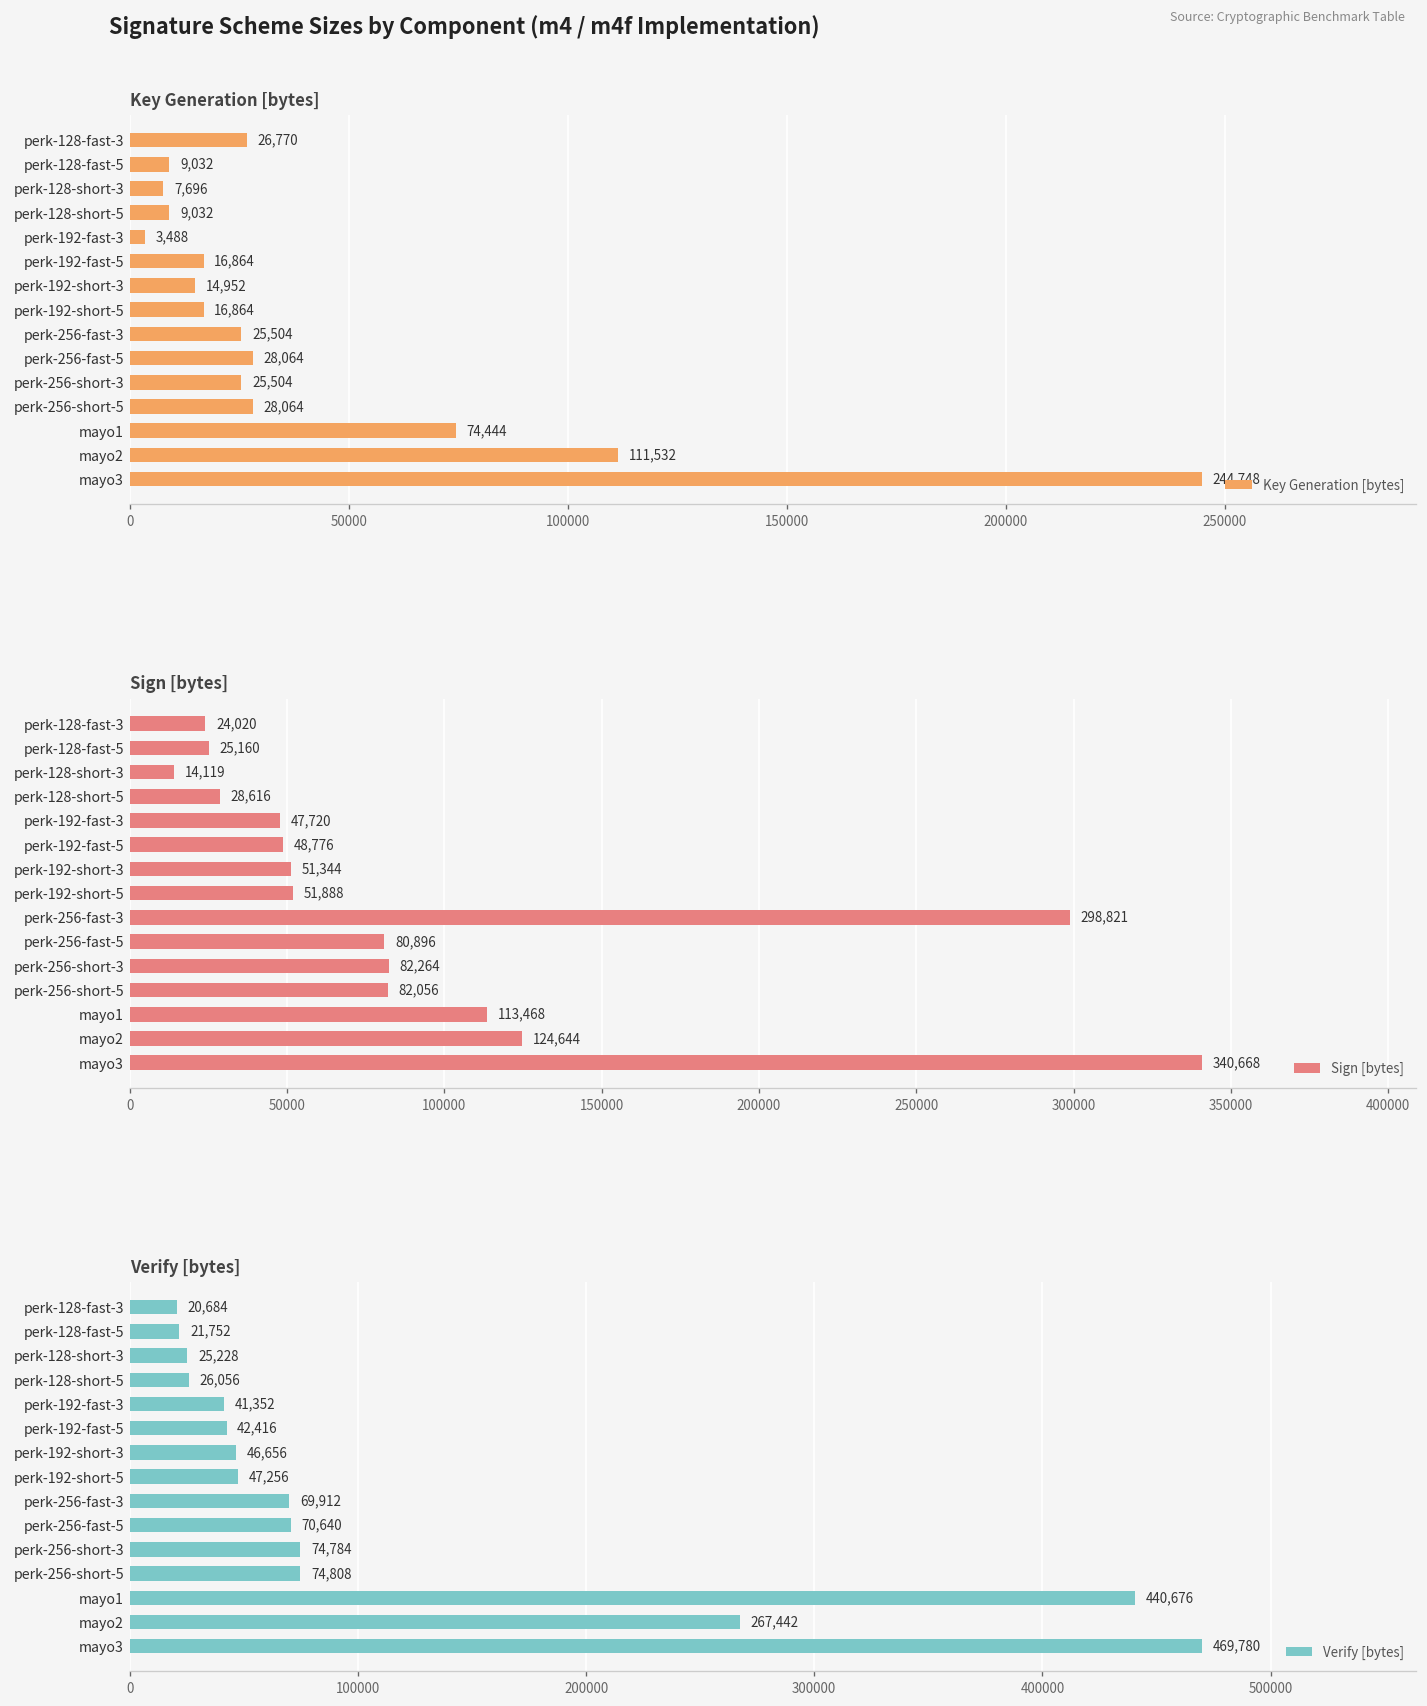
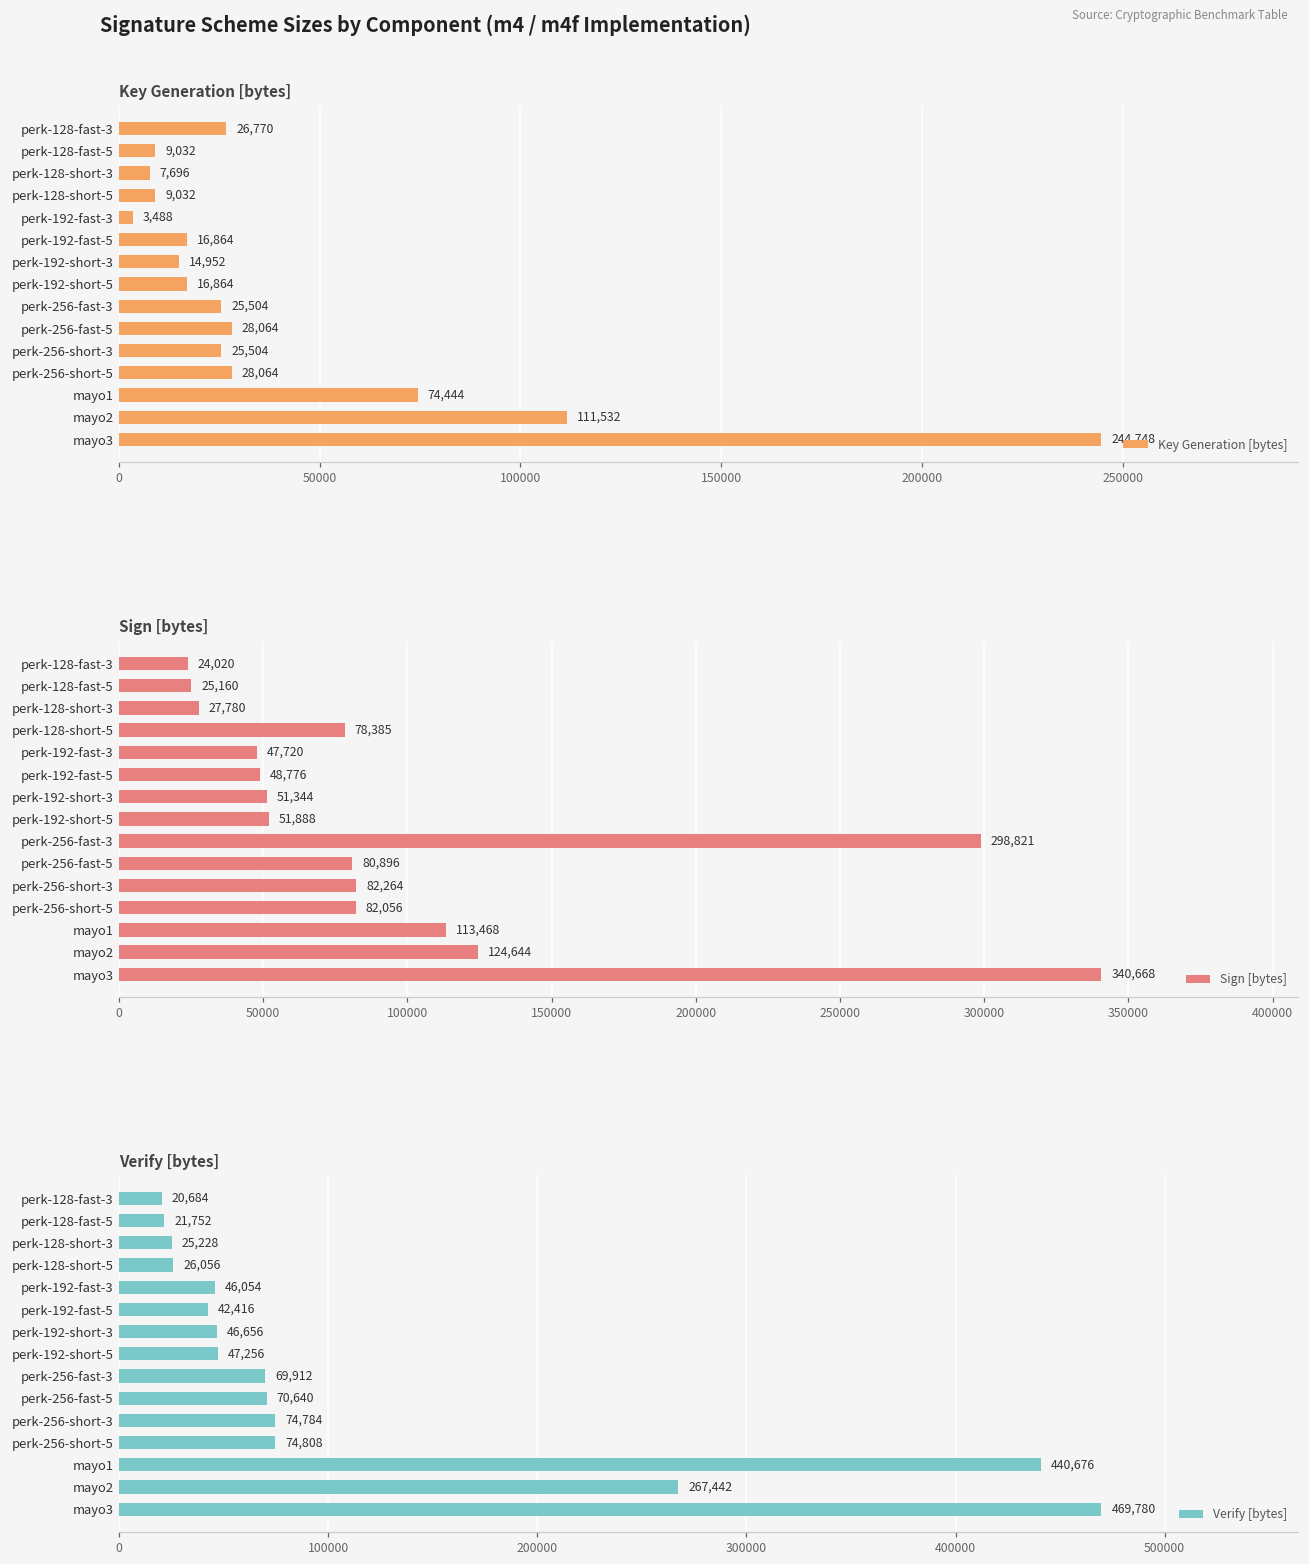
Sign [bytes], perk-128-short-3: 14,119 -> 27,780
Sign [bytes], perk-128-short-5: 28,616 -> 78,385
Verify [bytes], perk-192-fast-3: 41,352 -> 46,054
